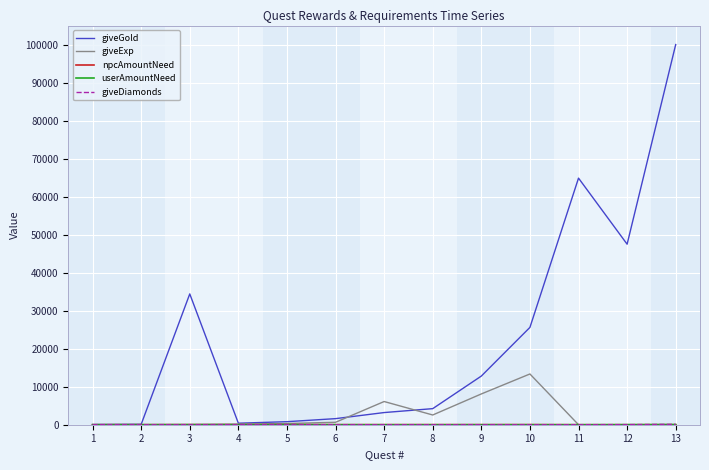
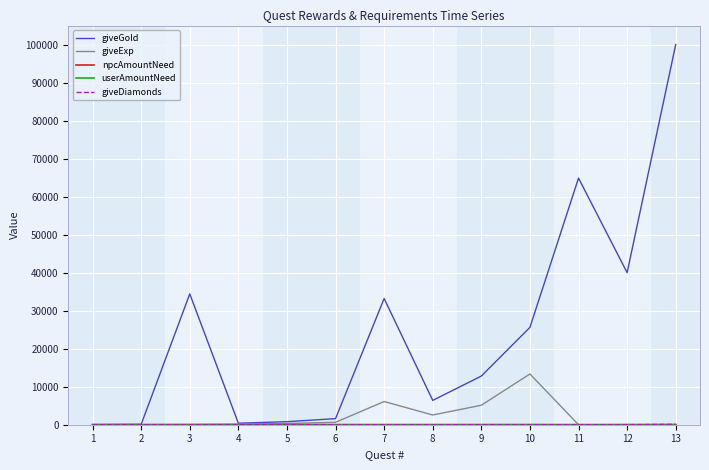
giveGold, 7: 3000 -> 33000
giveGold, 8: 4000 -> 6000
giveExp, 9: 8000 -> 5000
giveGold, 12: 47000 -> 40000
